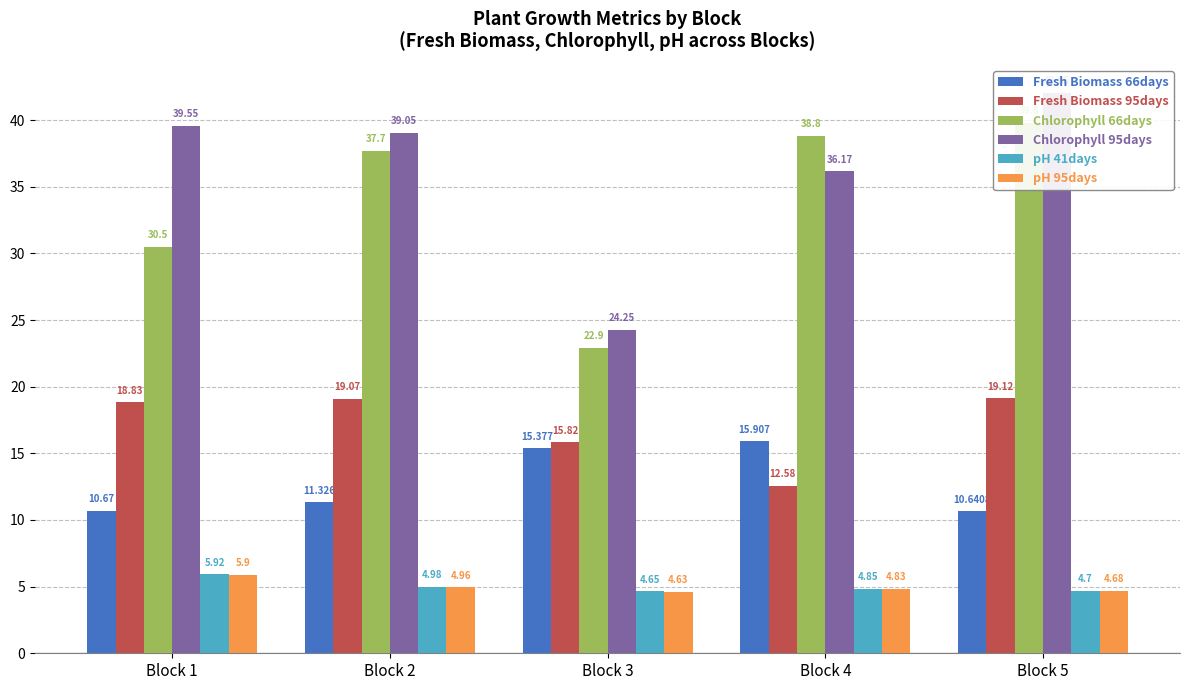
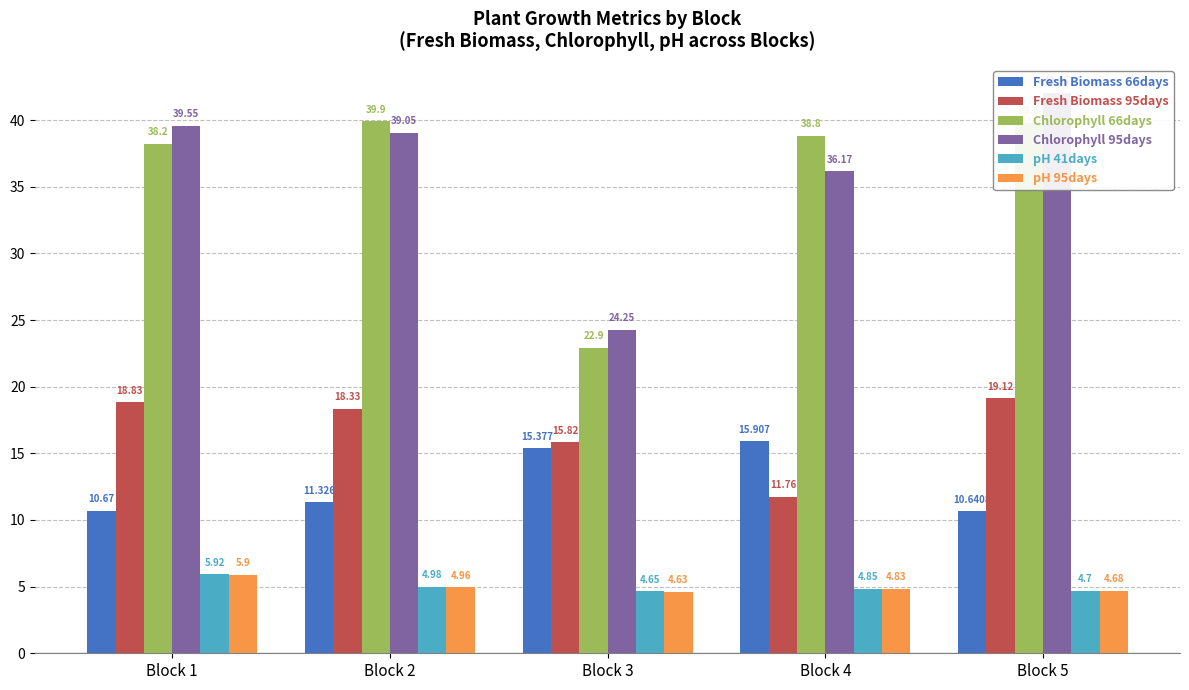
Chlorophyll 66days, Block 1: 30.5 -> 38.2
Fresh Biomass 95days, Block 2: 19.07 -> 18.33
Chlorophyll 66days, Block 2: 37.7 -> 39.9
Fresh Biomass 95days, Block 4: 12.58 -> 11.76
